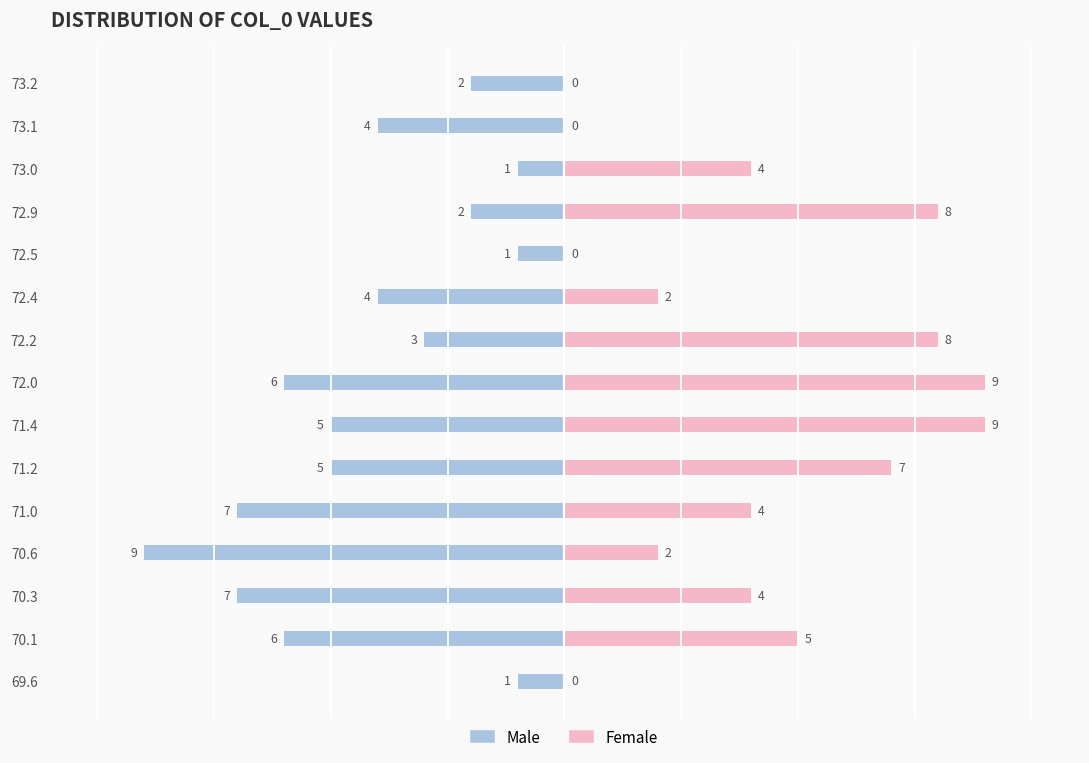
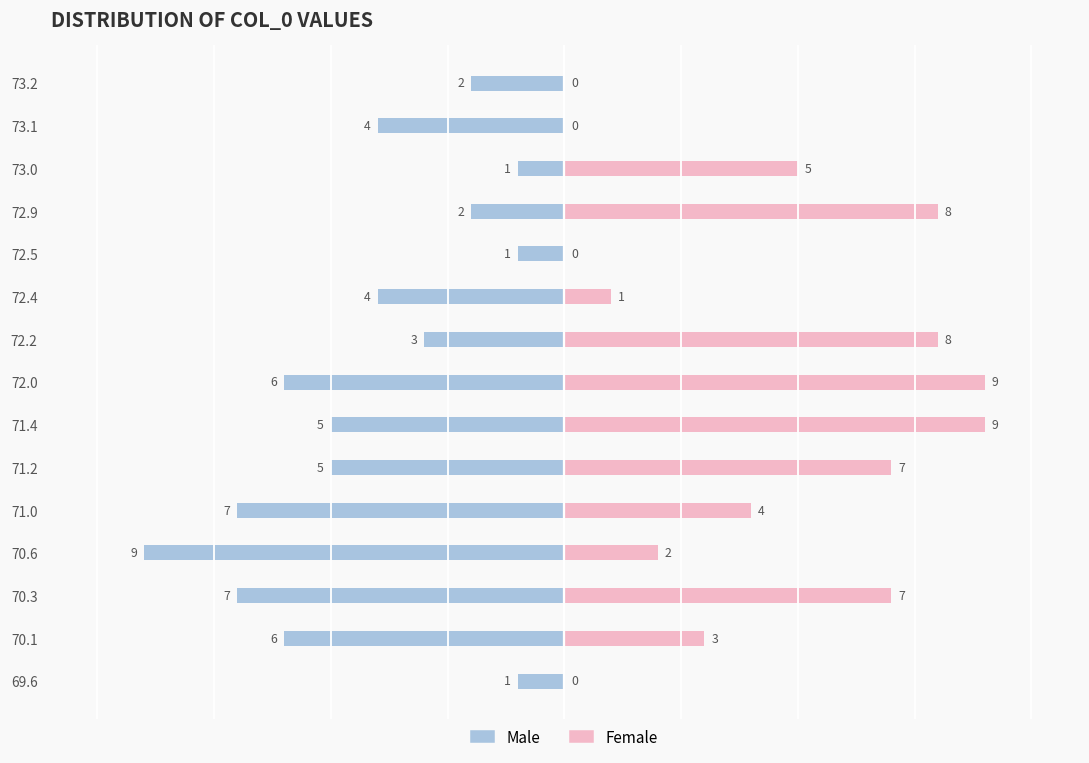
Female, 73.0: 4 -> 5
Female, 72.4: 2 -> 1
Female, 70.3: 4 -> 7
Female, 70.1: 5 -> 3
